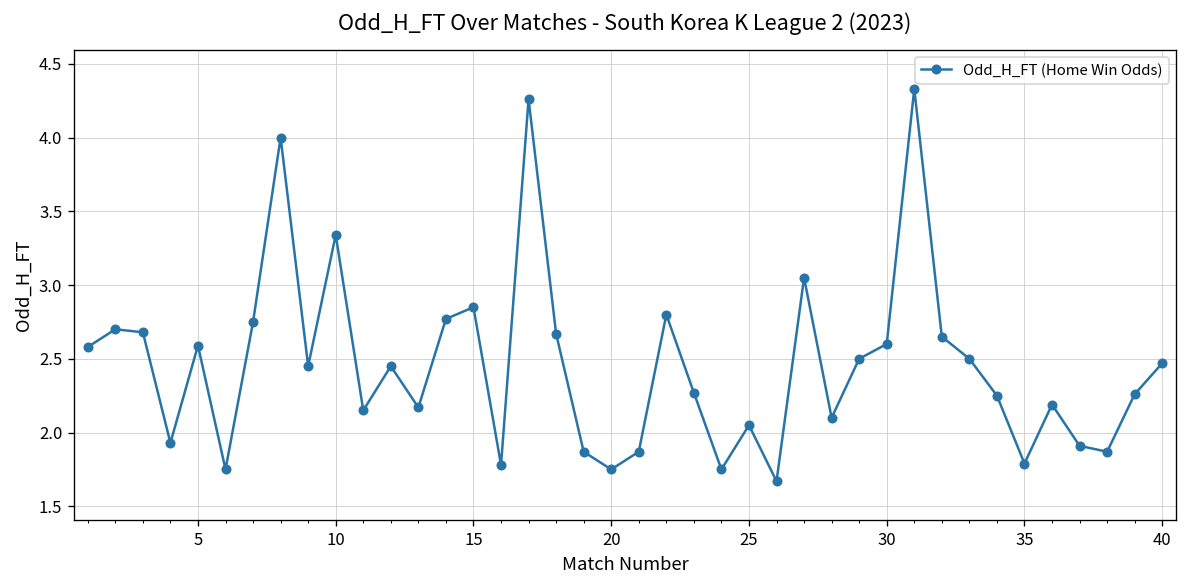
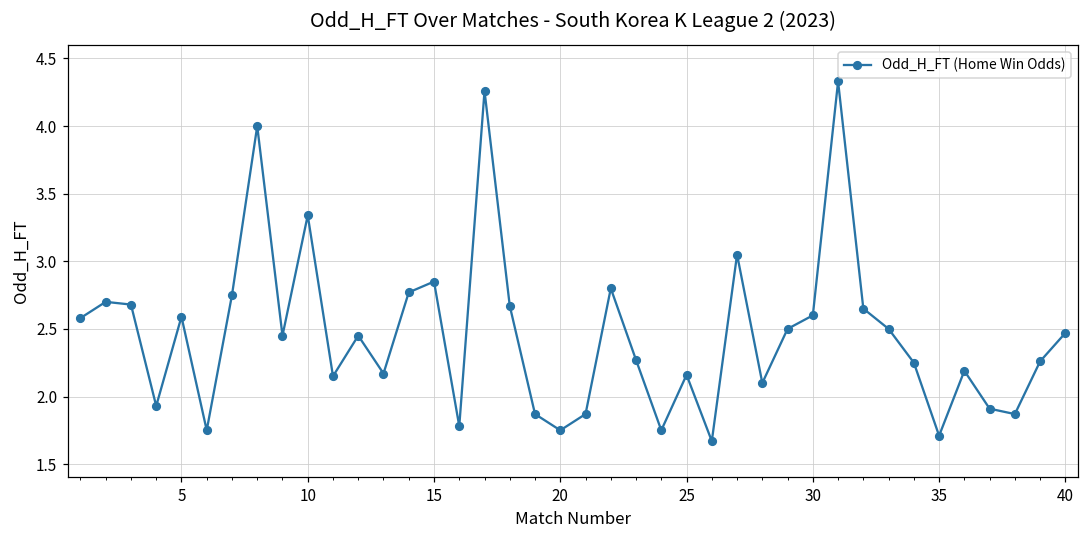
25: 2.05 -> 2.16
35: 1.79 -> 1.71
